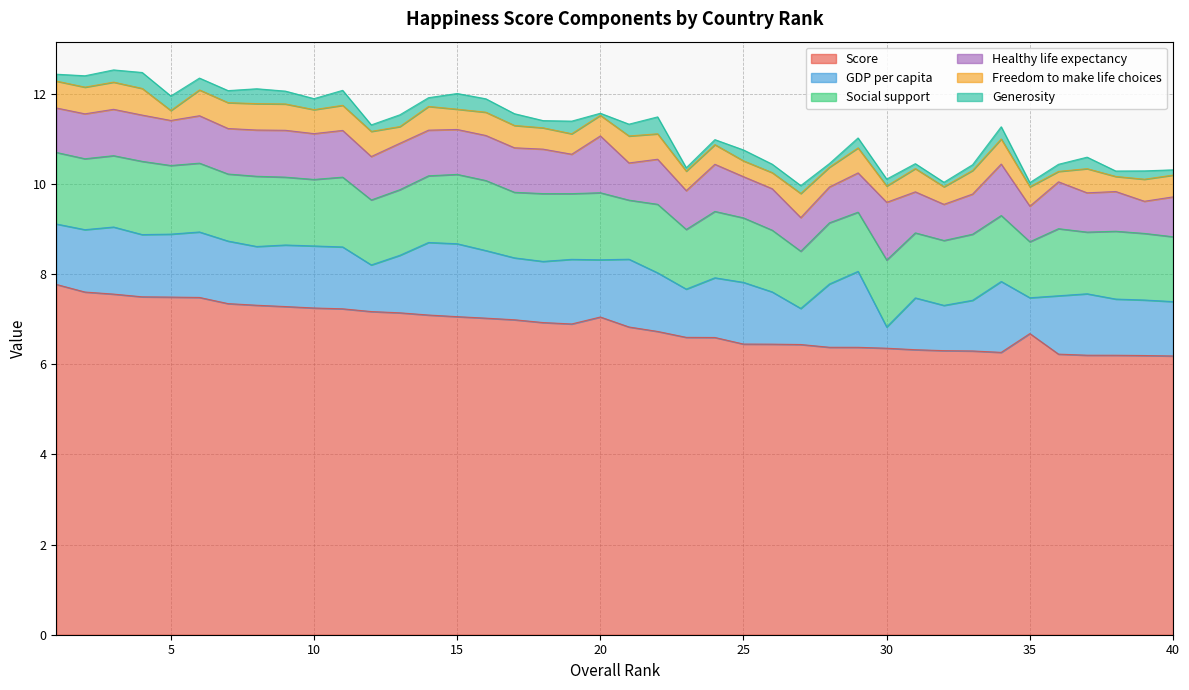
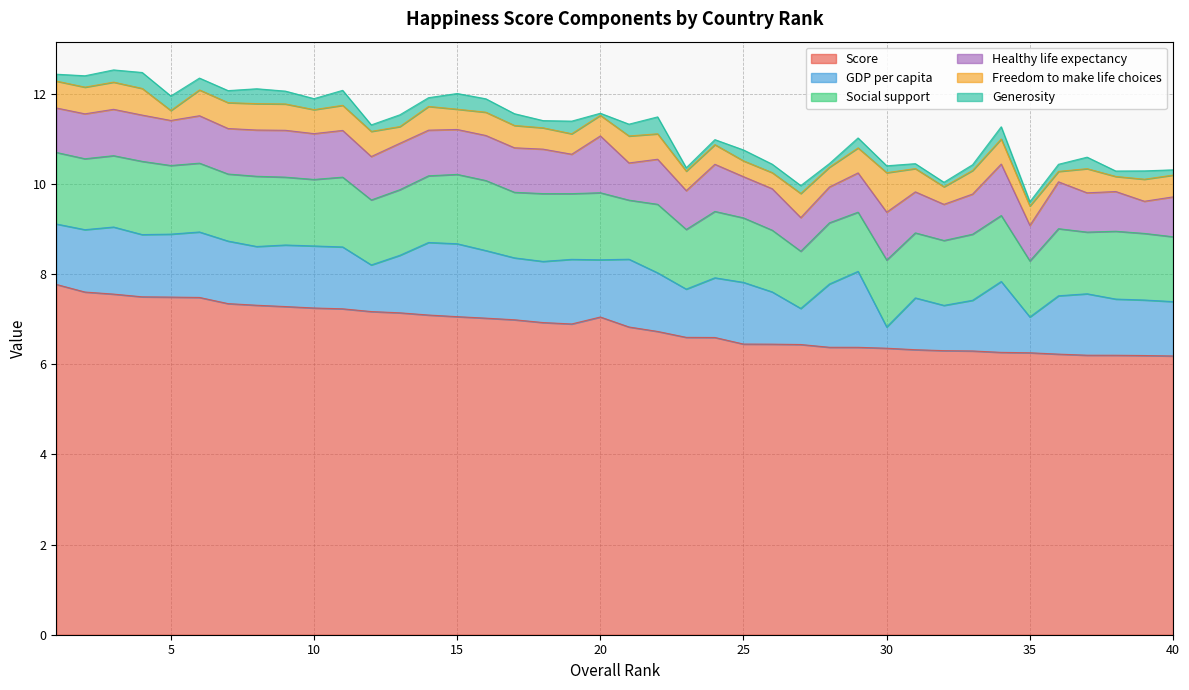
Healthy life expectancy, 30: 1.3 -> 1.1
Freedom to make life choices, 30: 0.4 -> 0.9
Score, 35: 6.7 -> 6.3
